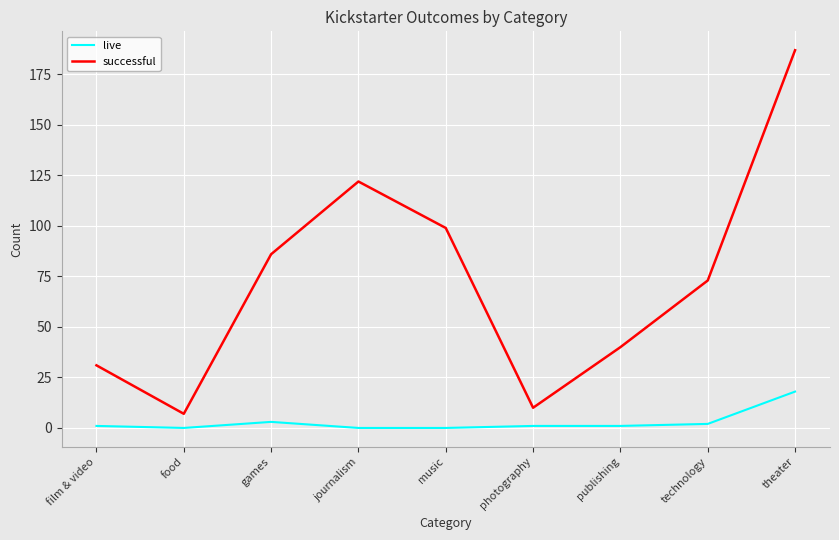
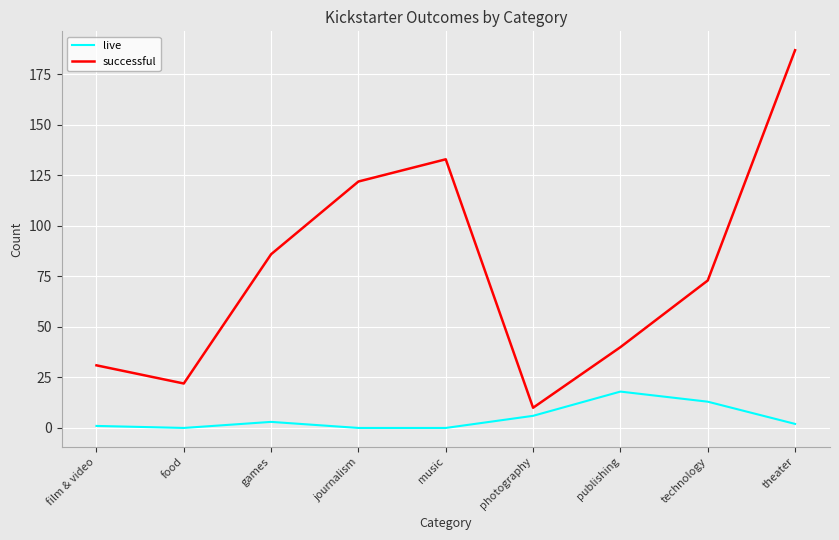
successful, food: 7 -> 22
successful, music: 99 -> 133
live, photography: 1 -> 6
live, publishing: 1 -> 18
live, technology: 2 -> 13
live, theater: 18 -> 2
